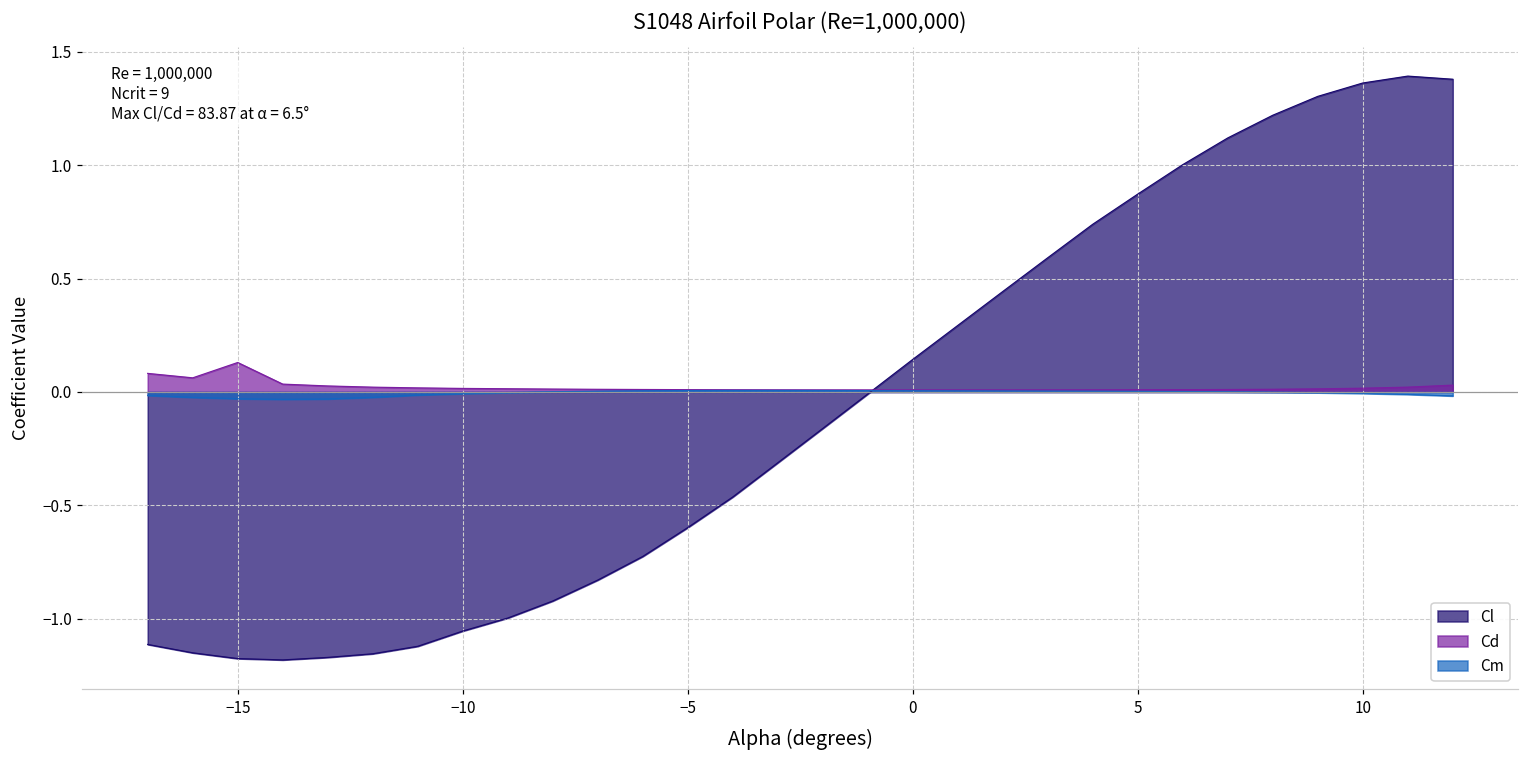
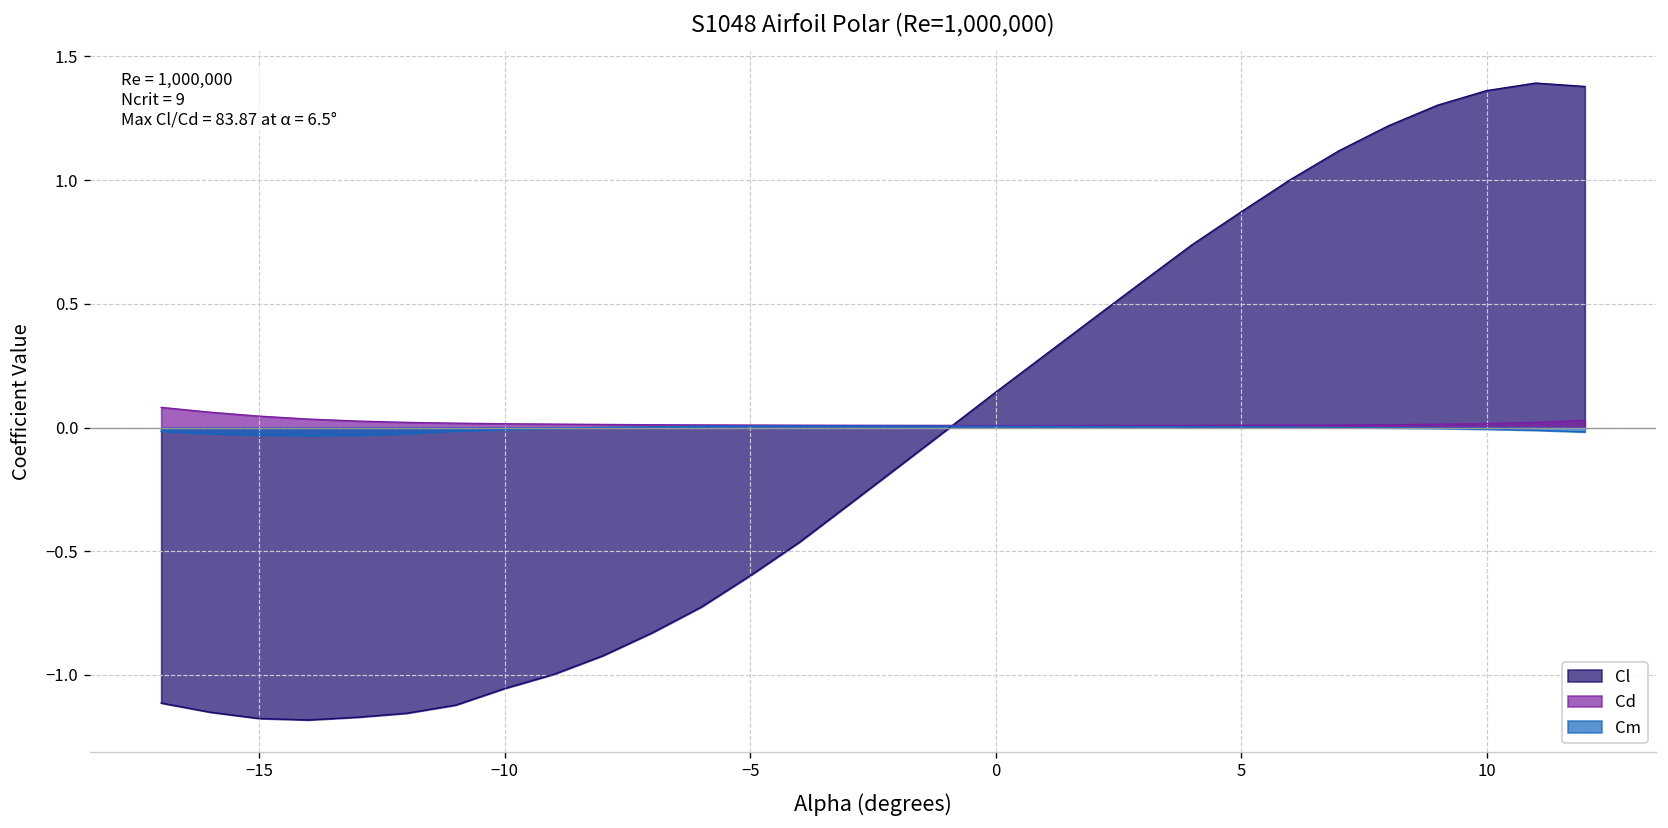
Cd, −15: 0.13 -> 0.05
